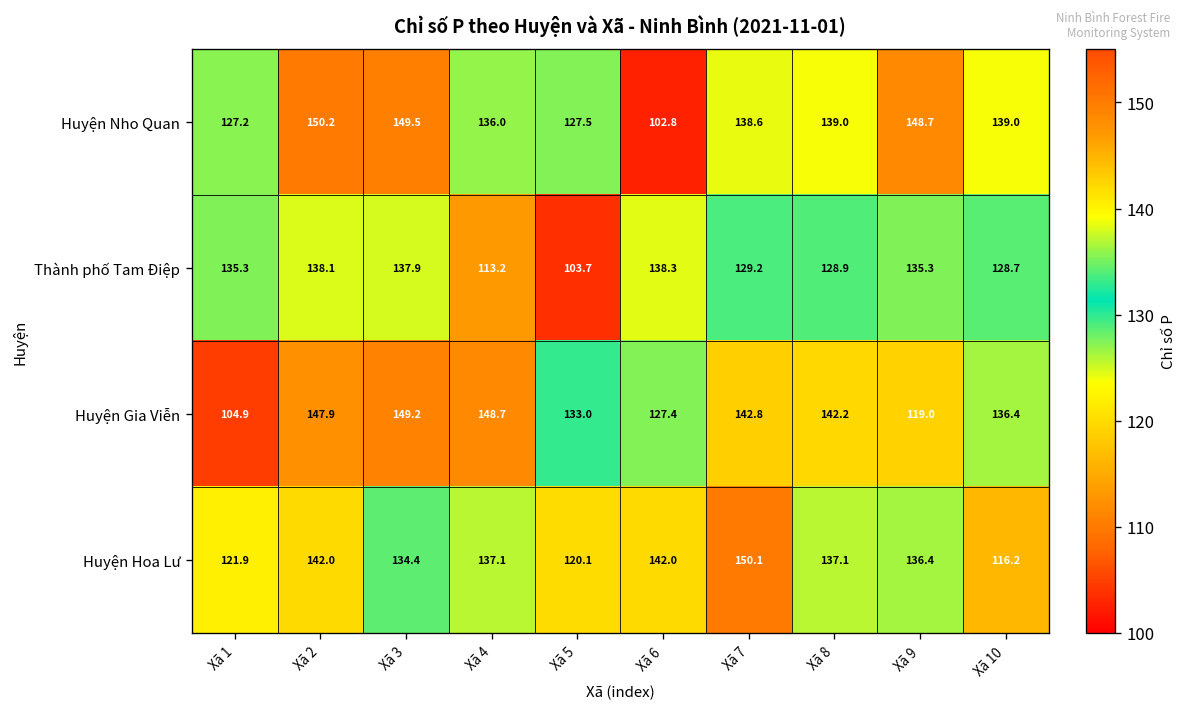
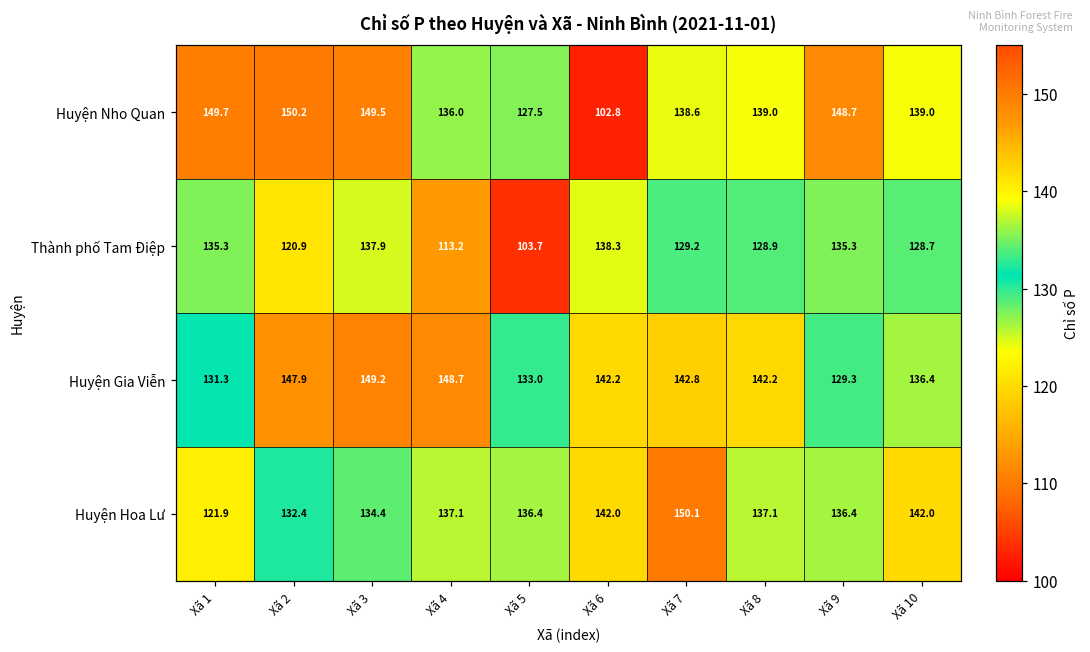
Huyện Nho Quan, Xã 1: 127.2 -> 149.7
Thành phố Tam Điệp, Xã 2: 138.1 -> 120.9
Huyện Gia Viễn, Xã 1: 104.9 -> 131.3
Huyện Gia Viễn, Xã 6: 127.4 -> 142.2
Huyện Gia Viễn, Xã 9: 119.0 -> 129.3
Huyện Hoa Lư, Xã 2: 142.0 -> 132.4
Huyện Hoa Lư, Xã 5: 120.1 -> 136.4
Huyện Hoa Lư, Xã 10: 116.2 -> 142.0
